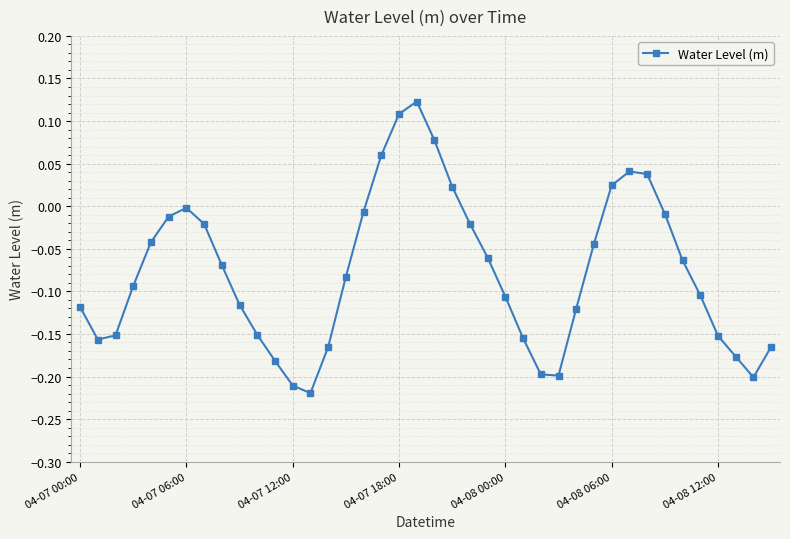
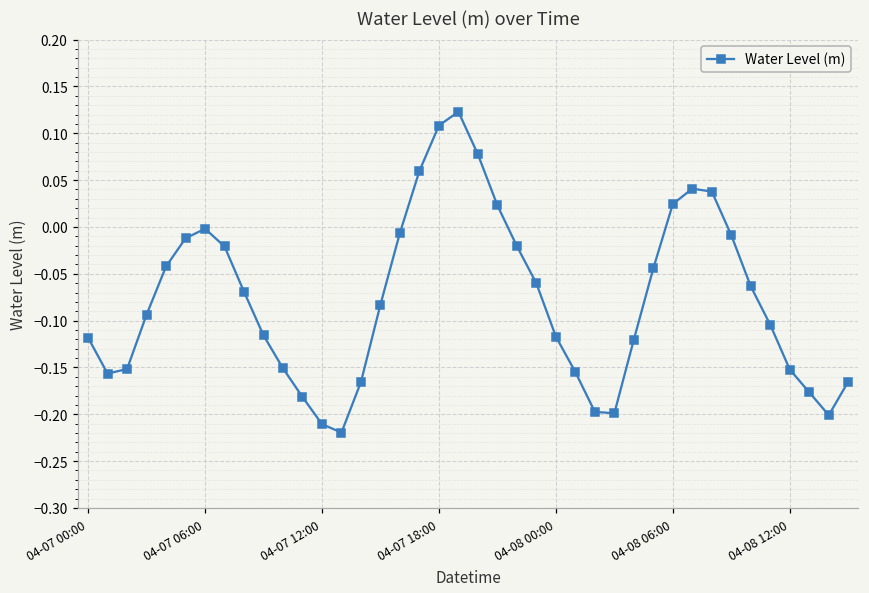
04-08 00:00: -0.11 -> -0.12
